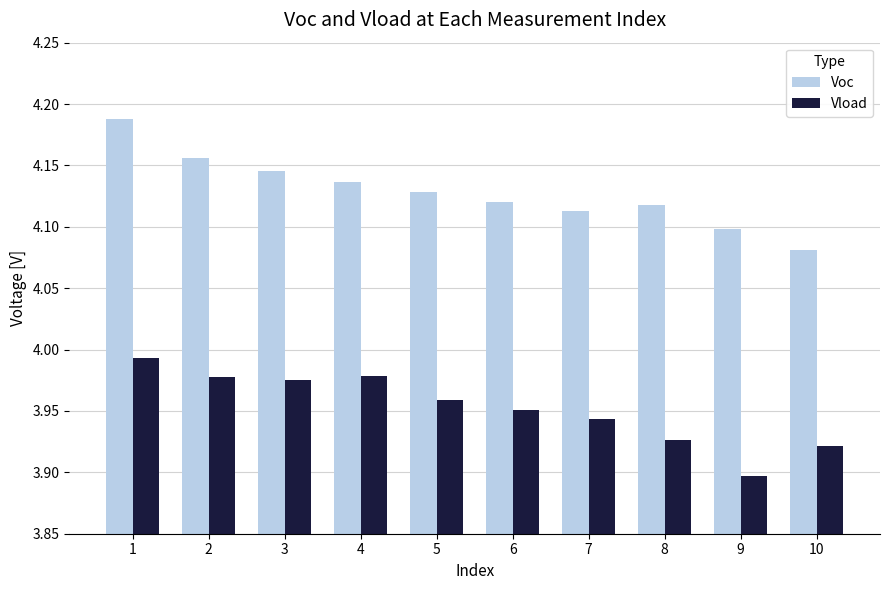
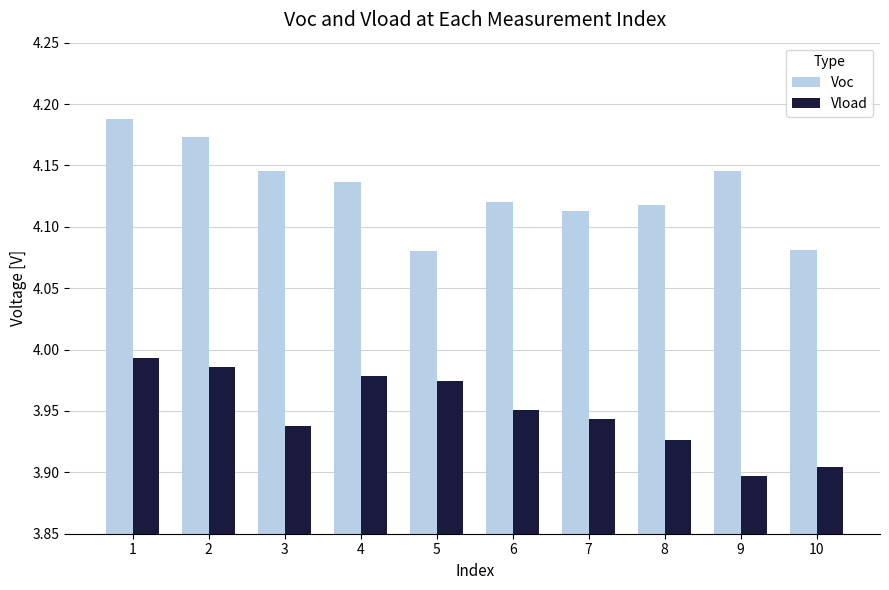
Voc, 2: 4.156 -> 4.173
Vload, 2: 3.978 -> 3.985
Vload, 3: 3.975 -> 3.938
Voc, 5: 4.128 -> 4.080
Vload, 5: 3.959 -> 3.975
Voc, 9: 4.098 -> 4.145
Vload, 10: 3.922 -> 3.904
